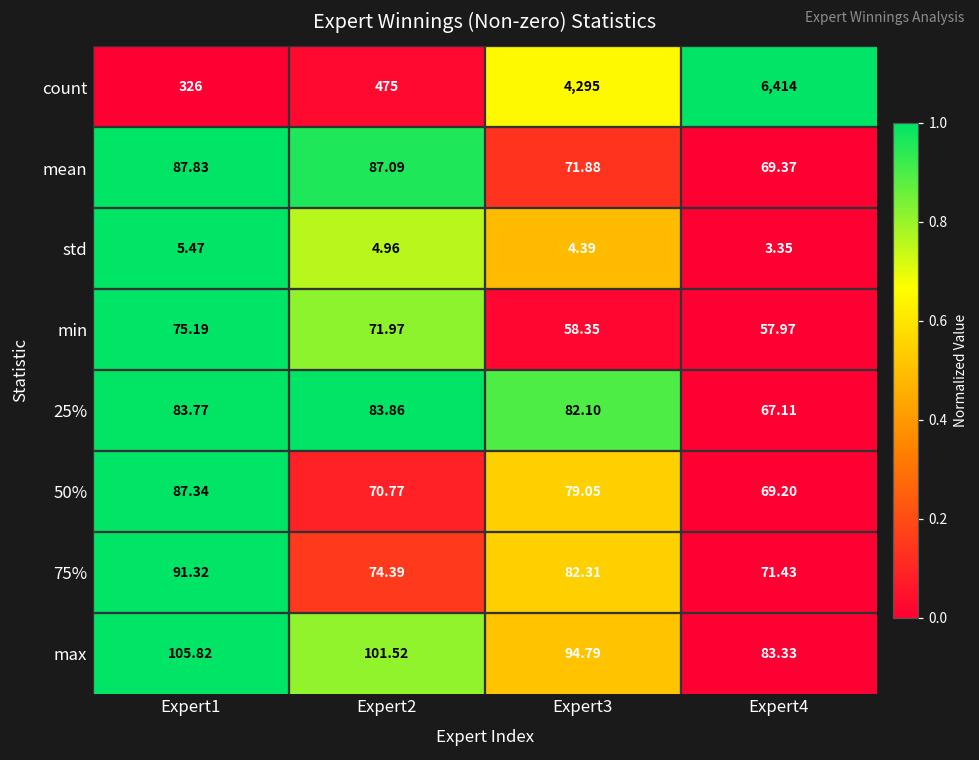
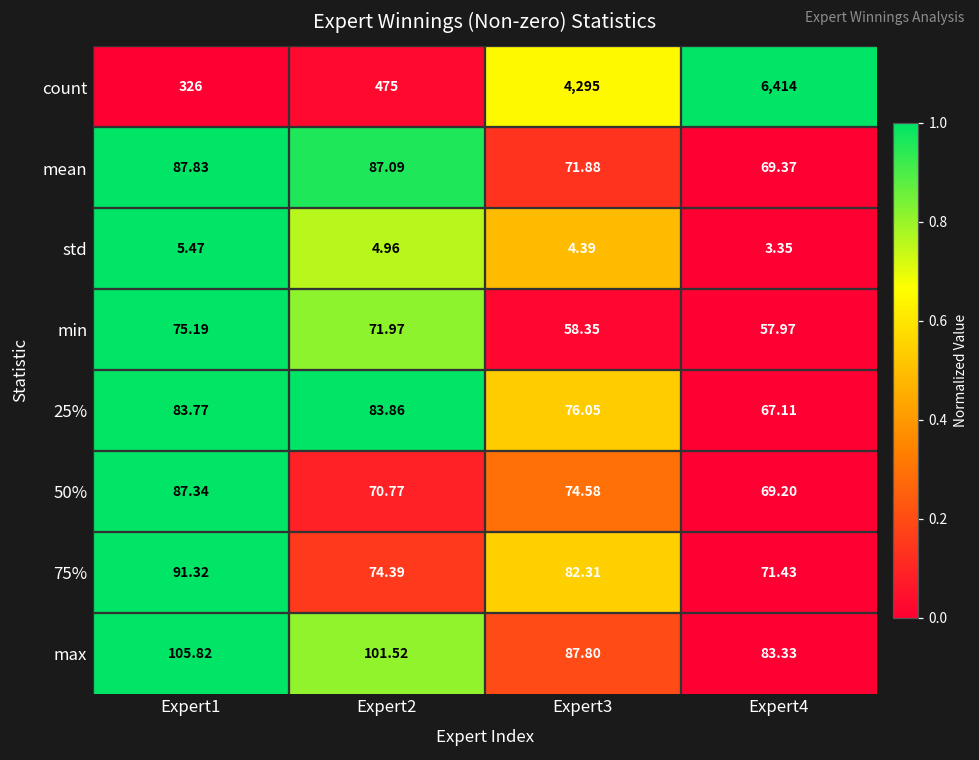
25%, Expert3: 82.10 -> 76.05
50%, Expert3: 79.05 -> 74.58
max, Expert3: 94.79 -> 87.80
